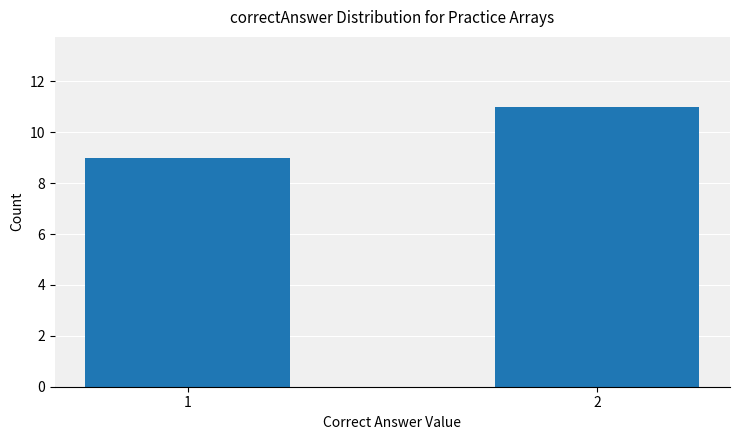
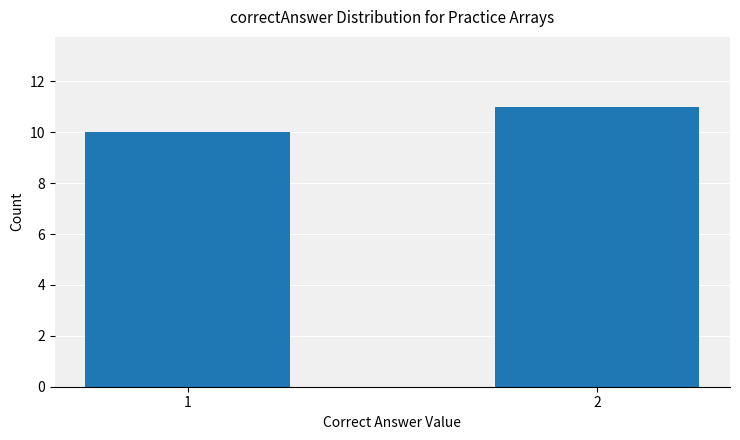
1: 9 -> 10
